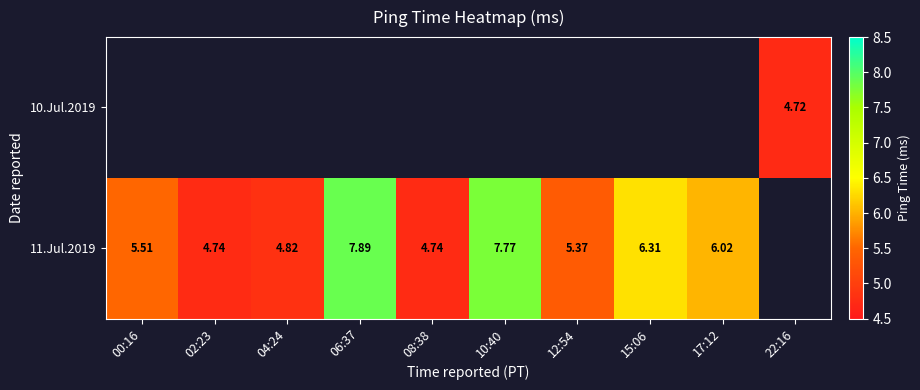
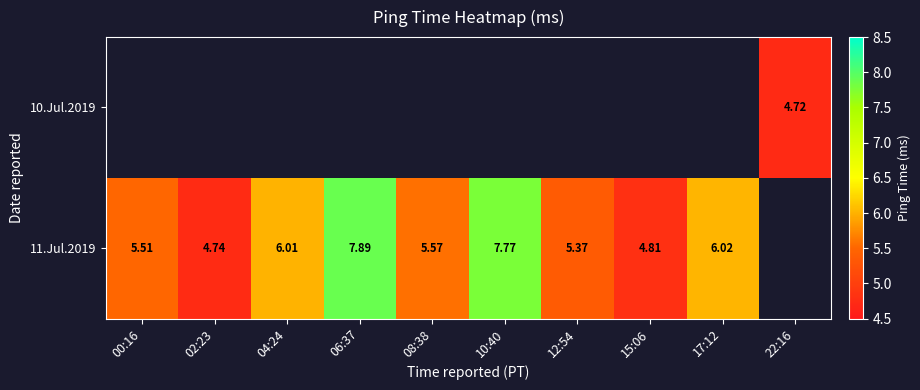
11.Jul.2019, 04:24: 4.82 -> 6.01
11.Jul.2019, 08:38: 4.74 -> 5.57
11.Jul.2019, 15:06: 6.31 -> 4.81
